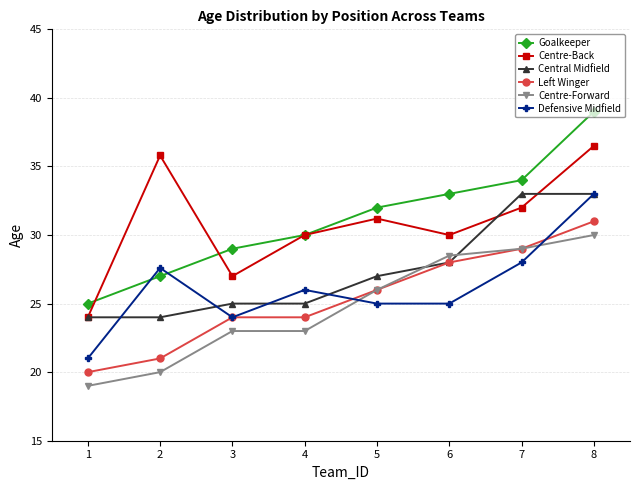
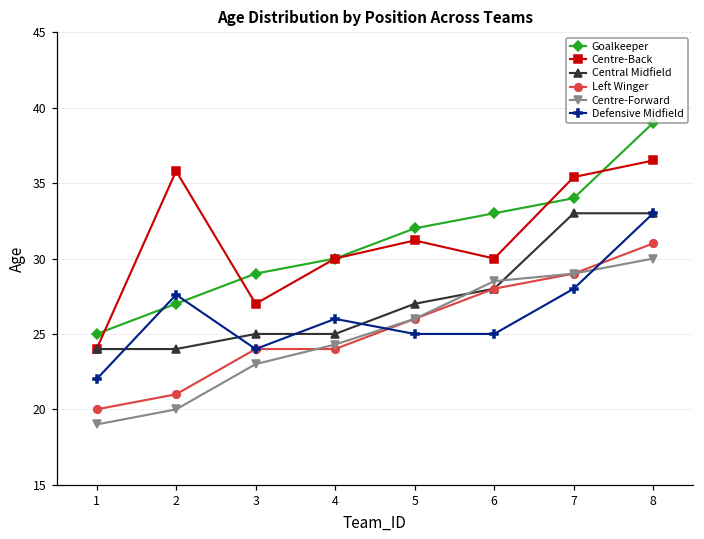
Defensive Midfield, 1: 21 -> 22
Centre-Forward, 4: 23.0 -> 24.3
Centre-Back, 7: 32.0 -> 35.4
